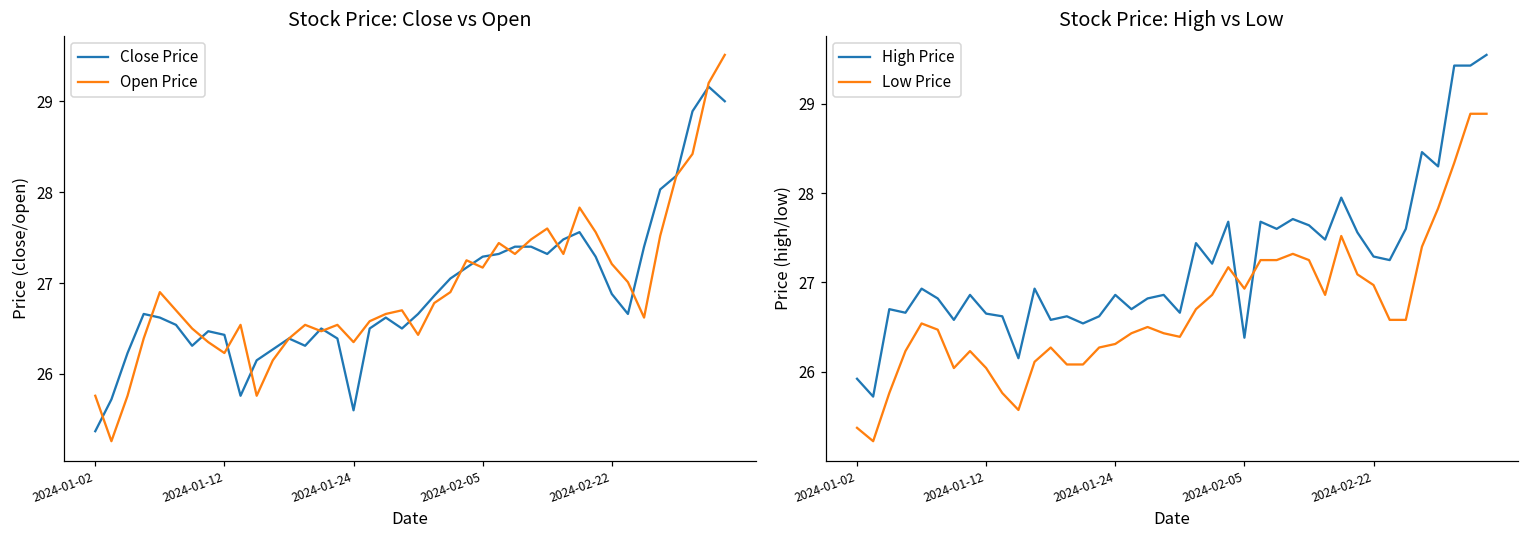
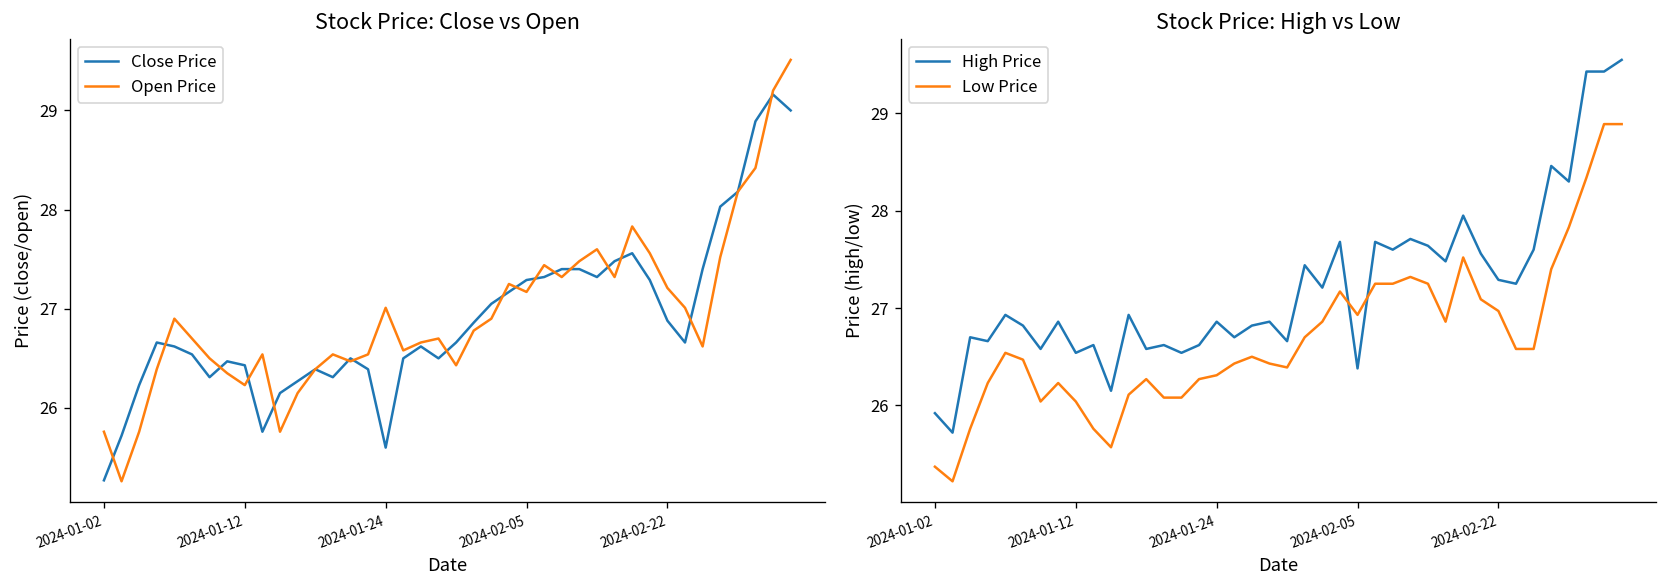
Stock Price: Close vs Open, Close Price, 2024-01-02: 25.4 -> 25.3
Stock Price: Close vs Open, Open Price, 2024-01-24: 26.4 -> 27.0
Stock Price: High vs Low, High Price, 2024-01-12: 26.7 -> 26.5
